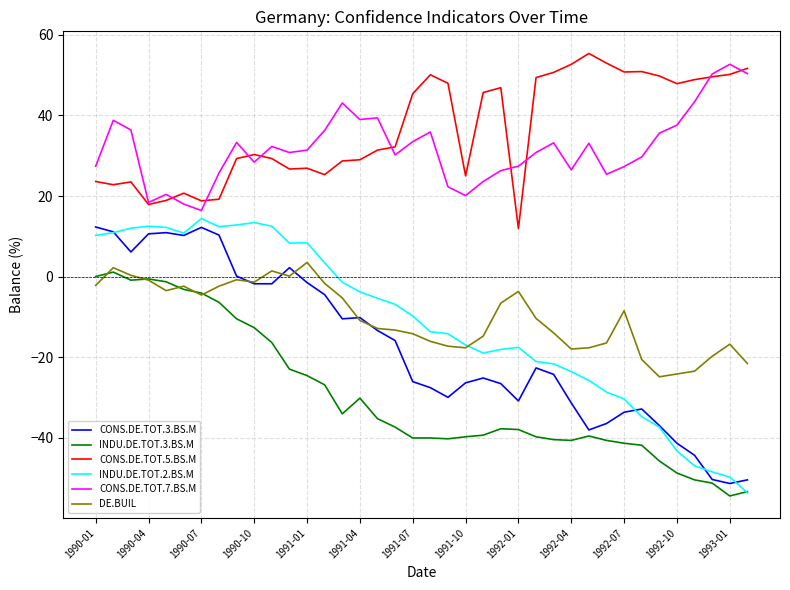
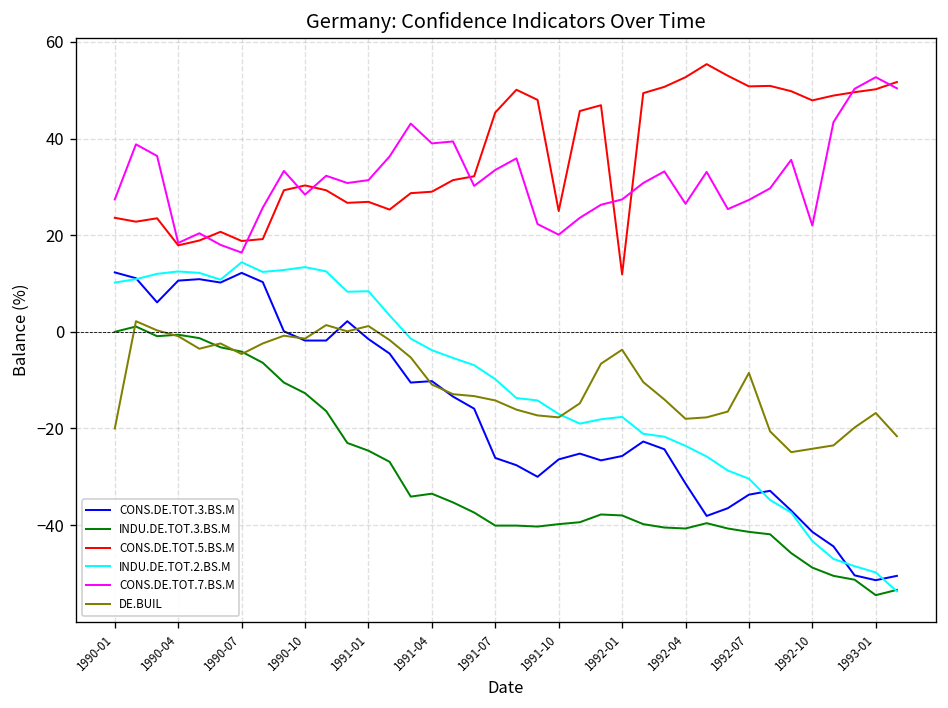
DE.BUIL, 1990-01: -2 -> -20
DE.BUIL, 1991-01: 4 -> 1
INDU.DE.TOT.3.BS.M, 1991-04: -30 -> -34
CONS.DE.TOT.3.BS.M, 1992-01: -31 -> -26
CONS.DE.TOT.7.BS.M, 1992-10: 38 -> 22
